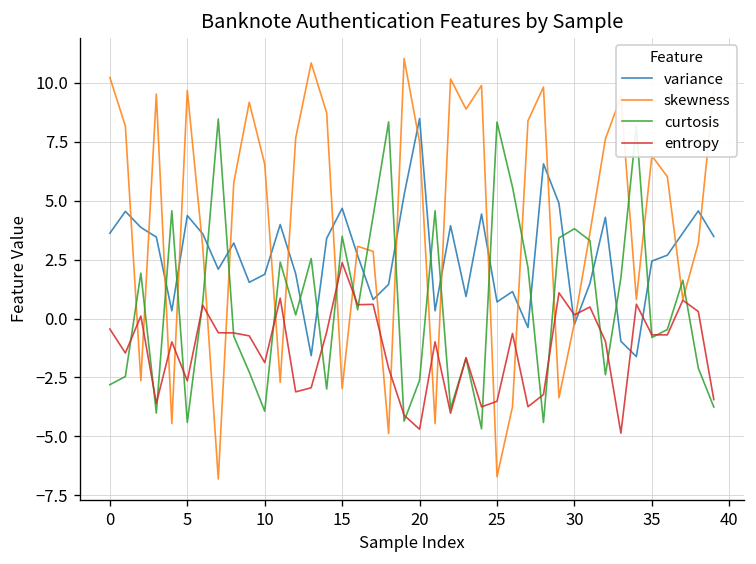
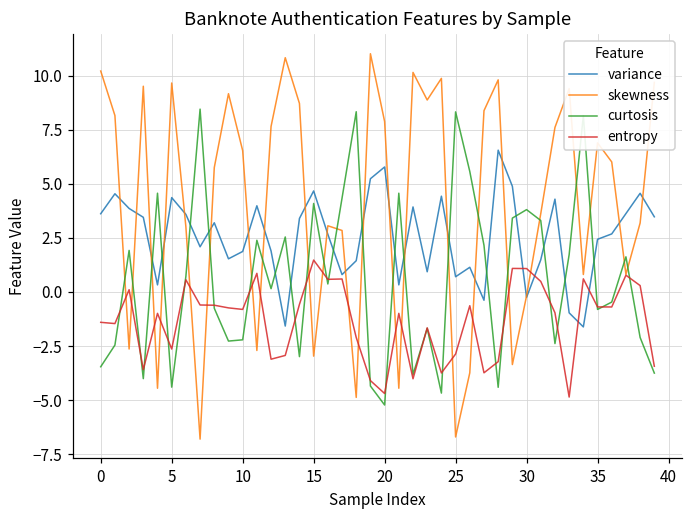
curtosis, 0: -2.8 -> -3.5
entropy, 0: -0.4 -> -1.4
curtosis, 10: -3.9 -> -2.2
entropy, 10: -1.9 -> -0.8
curtosis, 15: 3.5 -> 4.1
entropy, 15: 2.4 -> 1.5
variance, 20: 8.5 -> 5.8
skewness, 20: 7.5 -> 7.9
curtosis, 20: -2.6 -> -5.2
entropy, 25: -3.5 -> -2.9
entropy, 30: 0.2 -> 1.1
